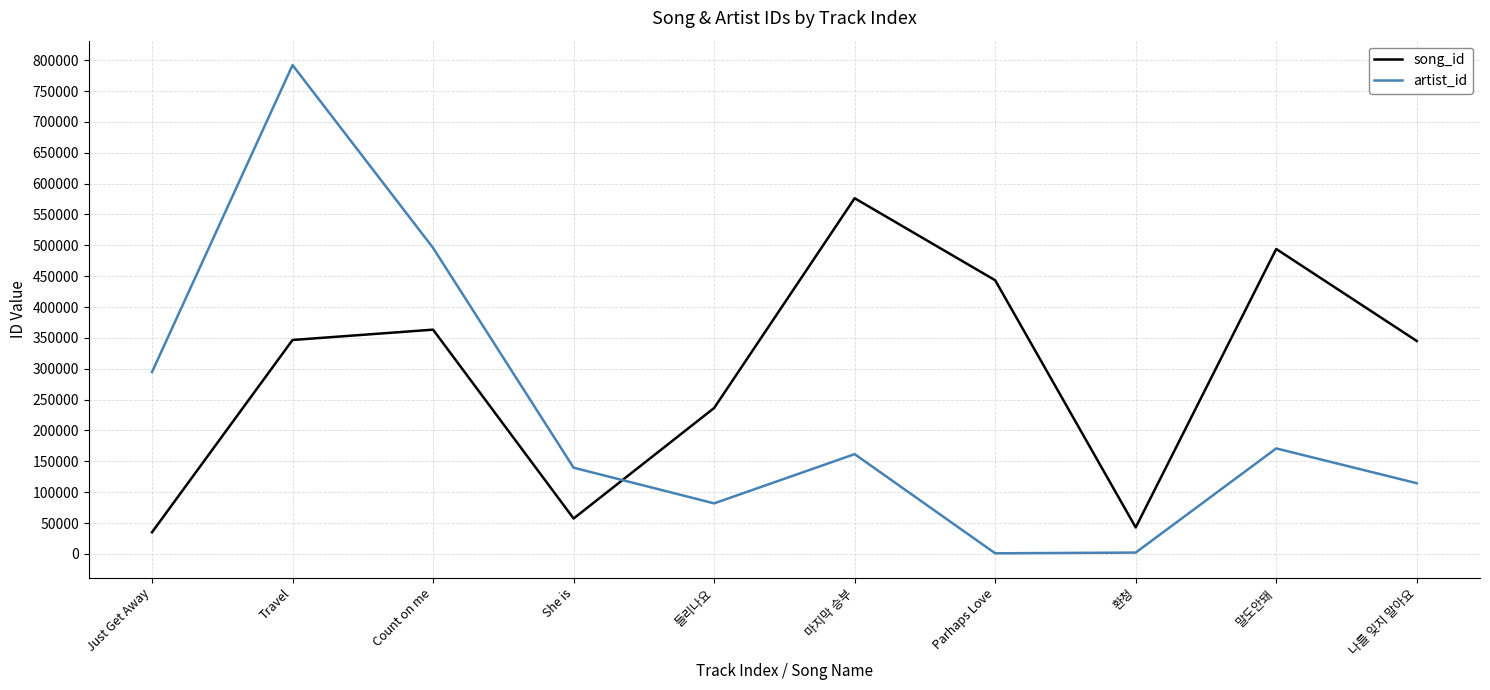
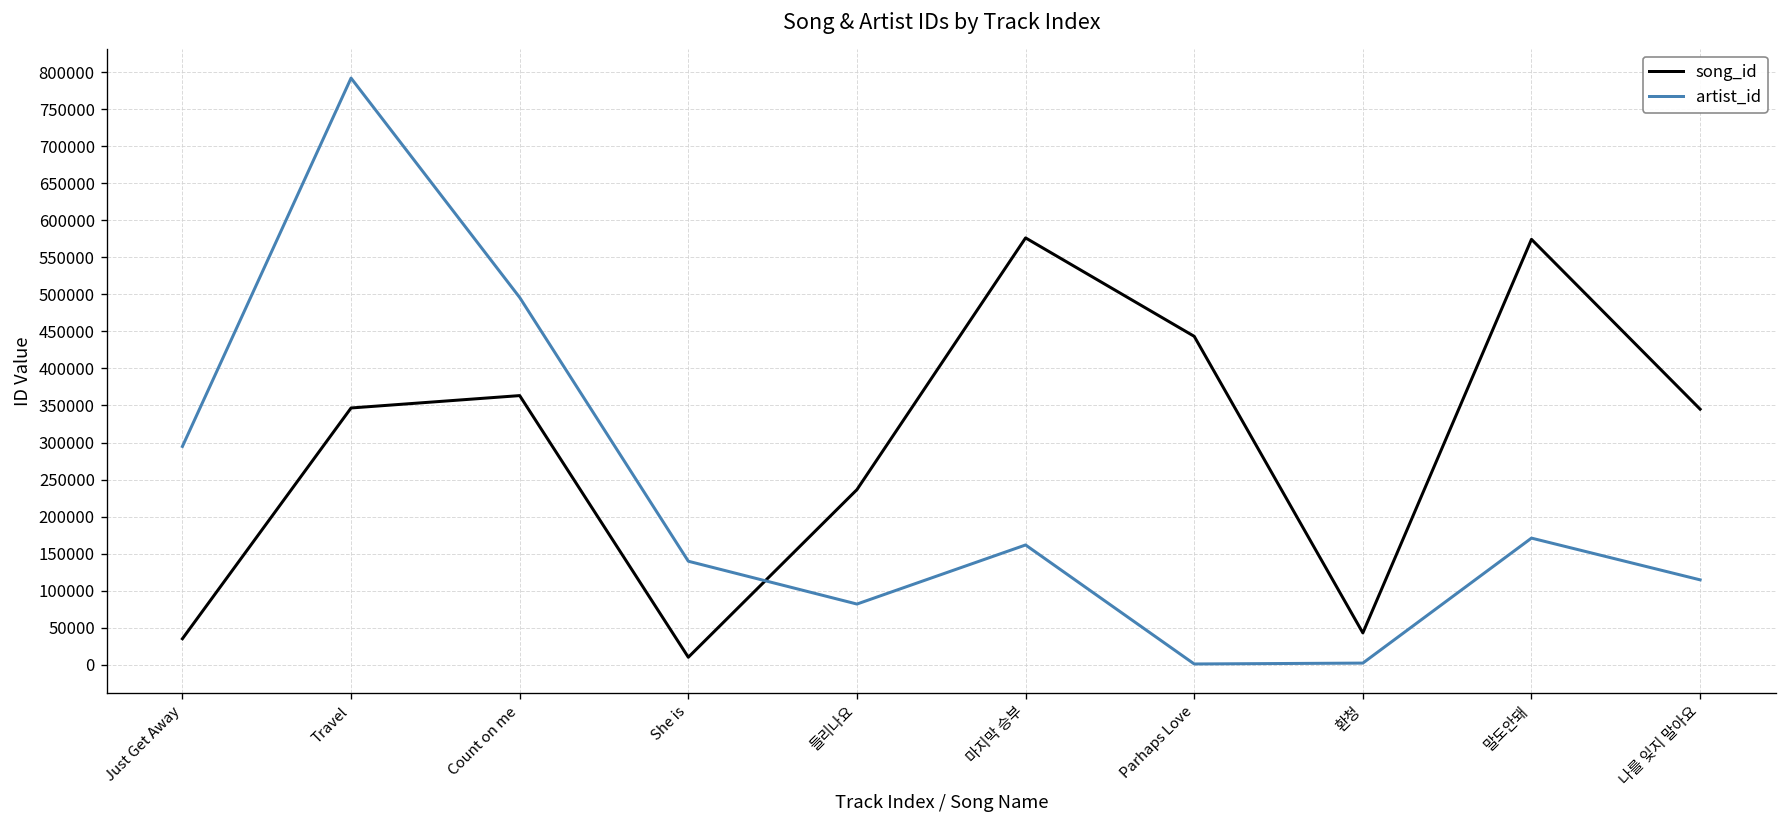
song_id, She is: 60000 -> 10000
song_id, 말도안돼: 490000 -> 570000
